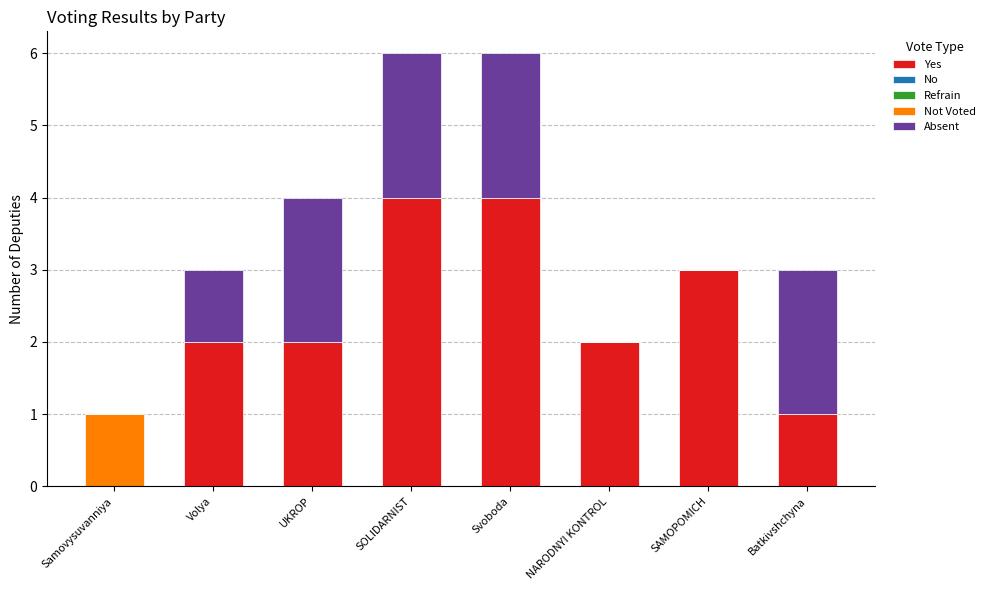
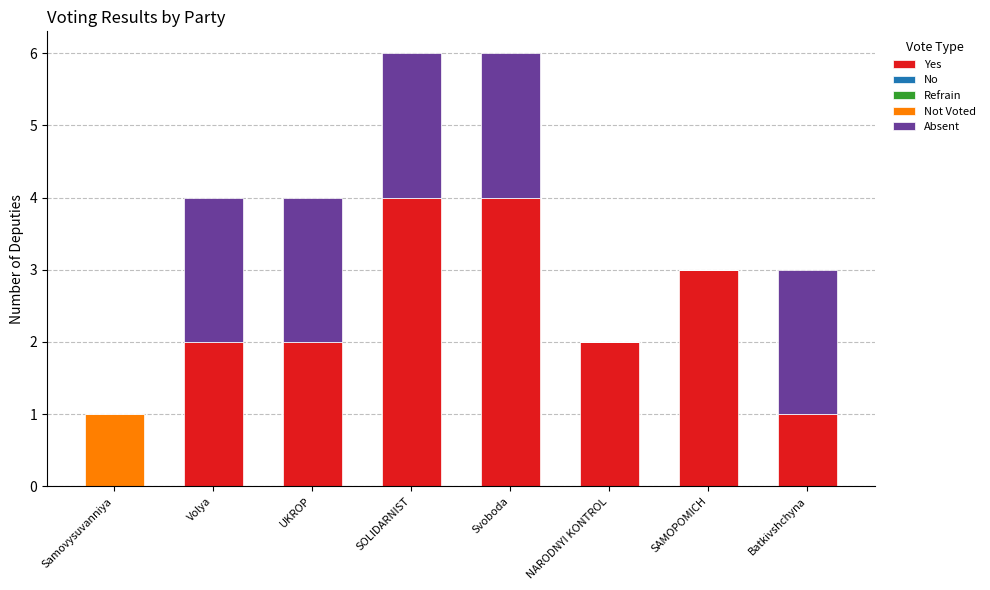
Absent, Volya: 1 -> 2
